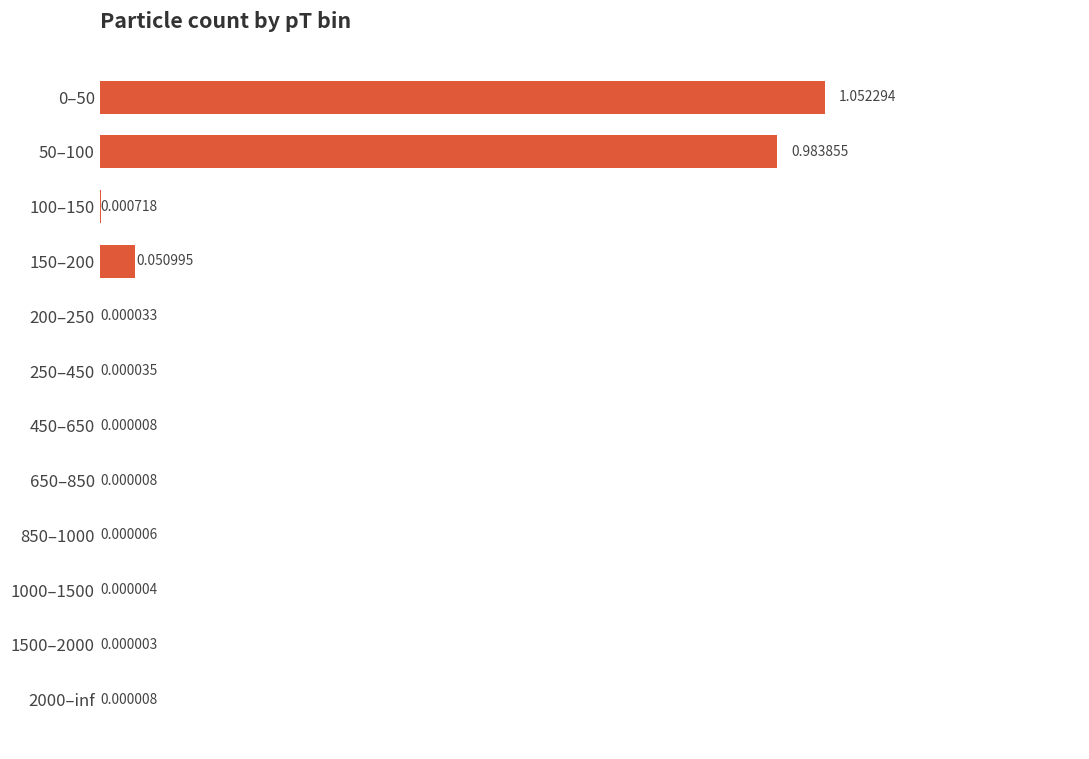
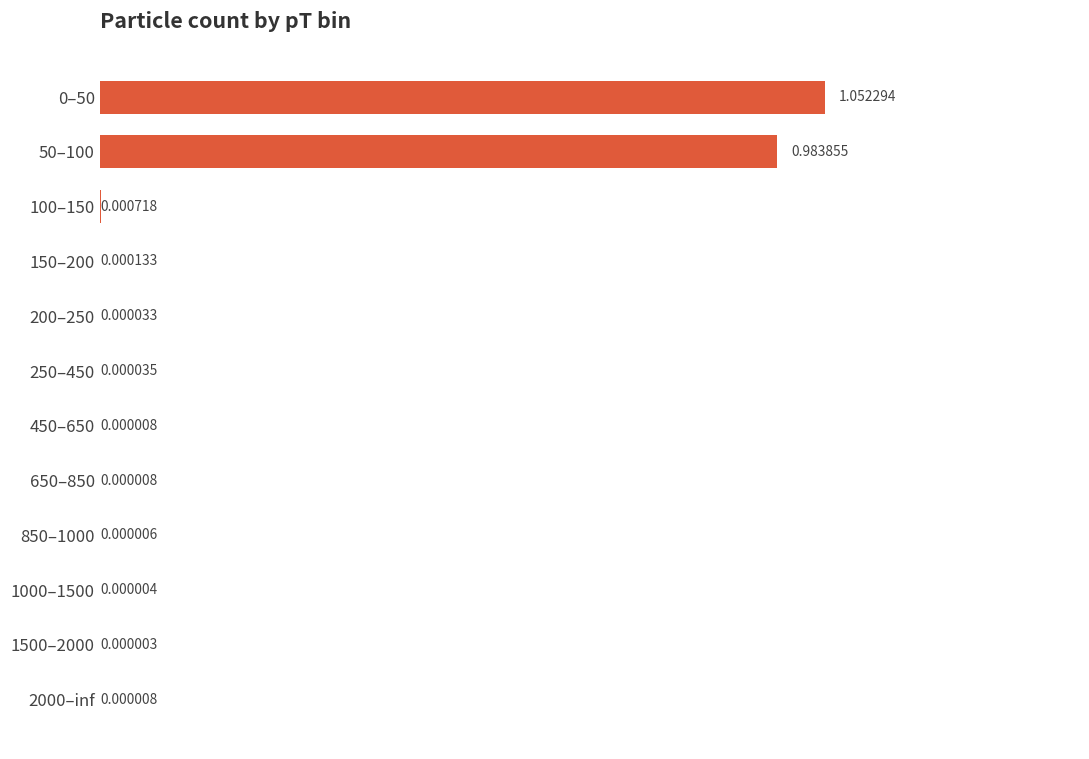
150–200: 0.050995 -> 0.000133
